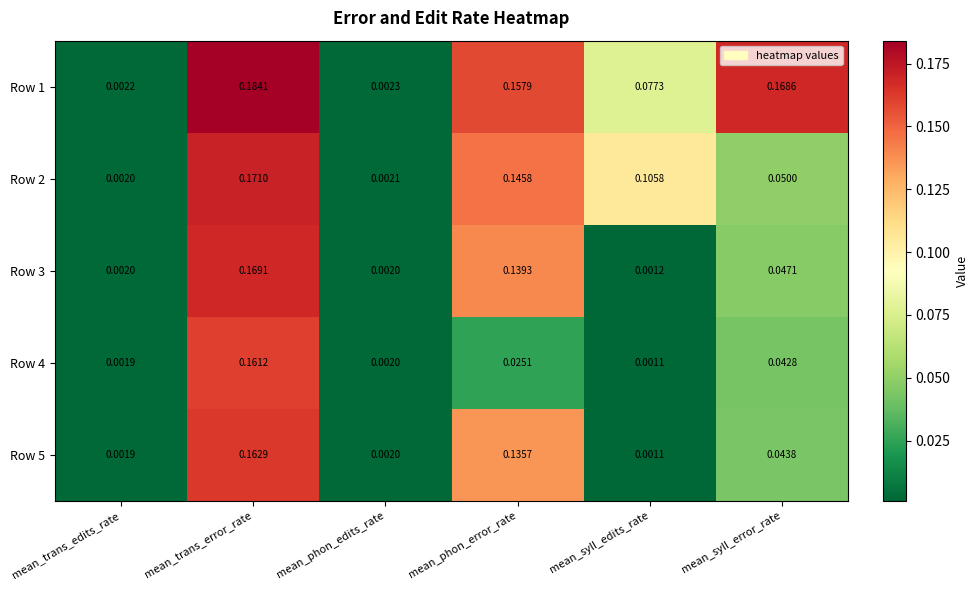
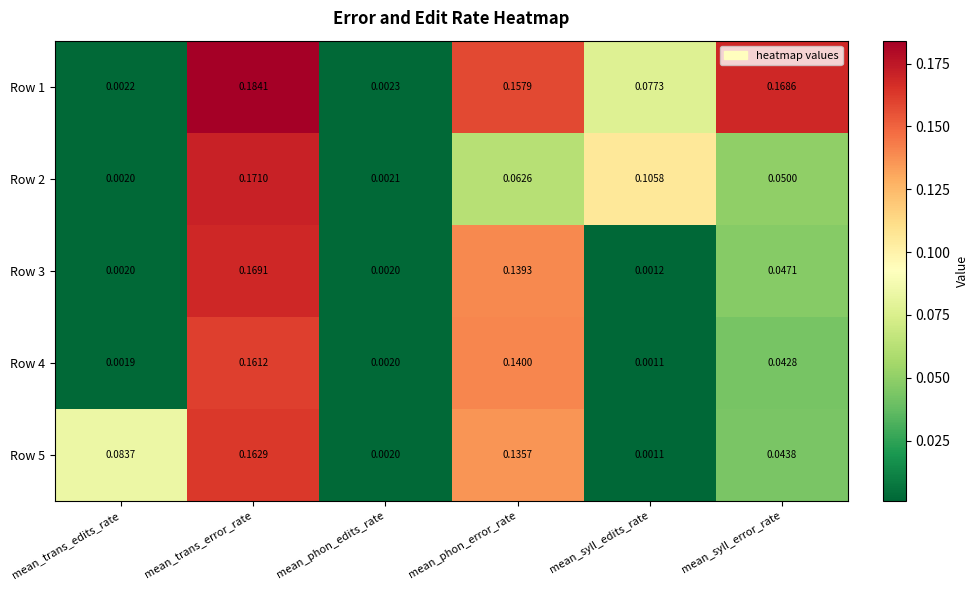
Row 2, mean_phon_error_rate: 0.1458 -> 0.0626
Row 4, mean_phon_error_rate: 0.0251 -> 0.1400
Row 5, mean_trans_edits_rate: 0.0019 -> 0.0837
